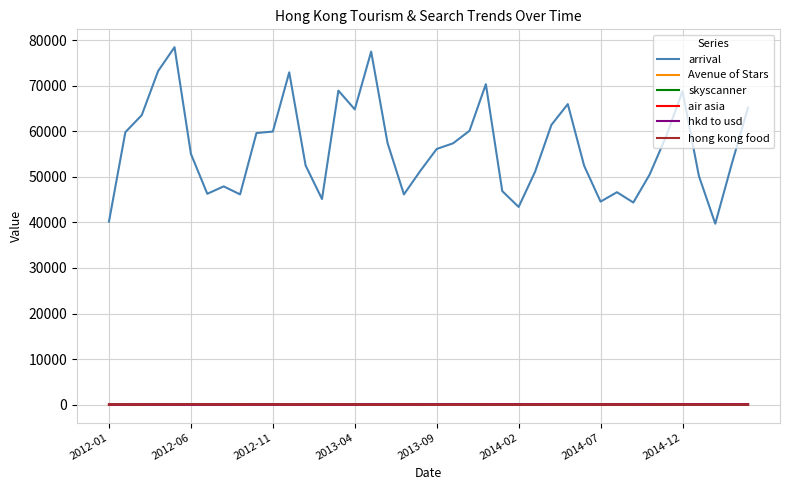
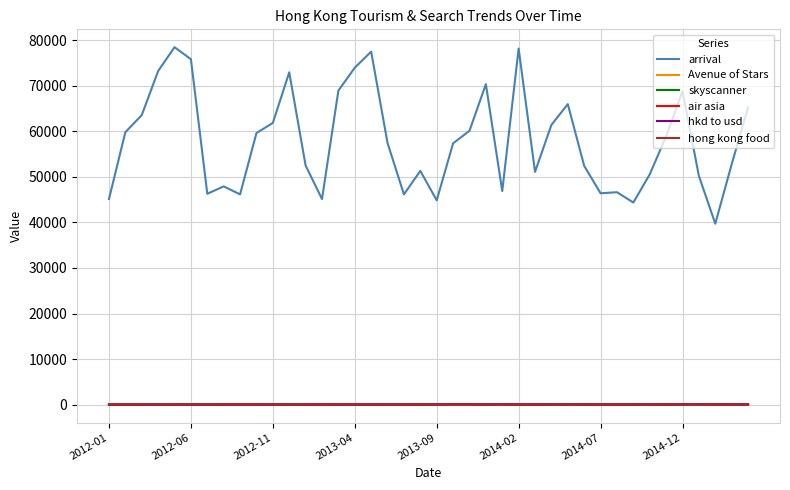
arrival, 2012-01: 40000 -> 45000
arrival, 2012-06: 55000 -> 76000
arrival, 2012-11: 60000 -> 62000
arrival, 2013-04: 65000 -> 74000
arrival, 2013-09: 56000 -> 45000
arrival, 2014-02: 43000 -> 78000
arrival, 2014-07: 45000 -> 46000
